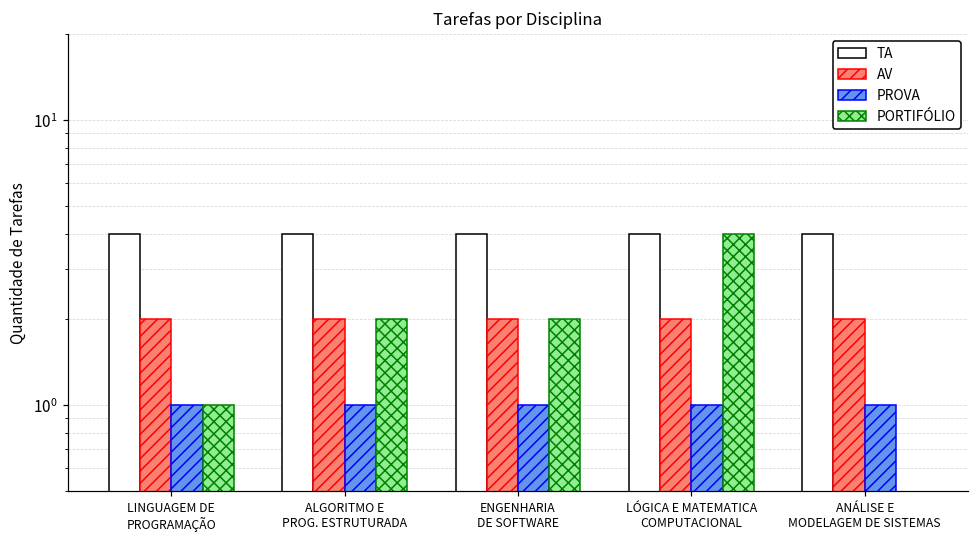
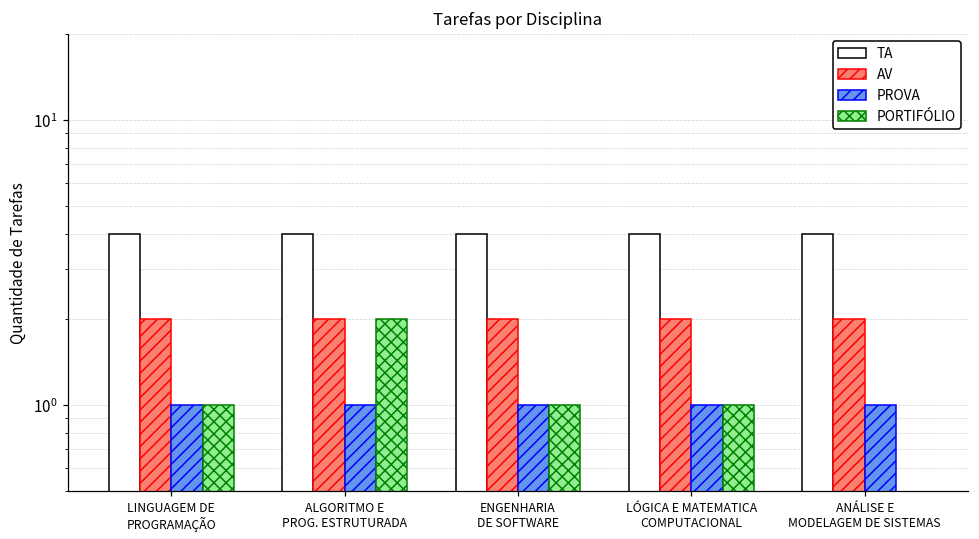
PORTIFÓLIO, ENGENHARIA DE SOFTWARE: 2 -> 1
PORTIFÓLIO, LÓGICA E MATEMATICA COMPUTACIONAL: 4 -> 1
